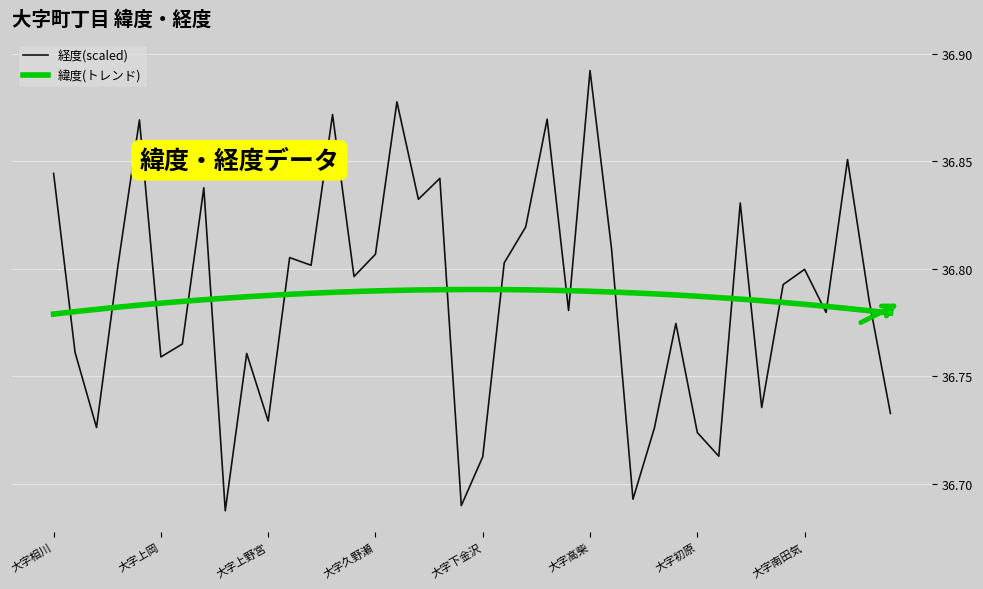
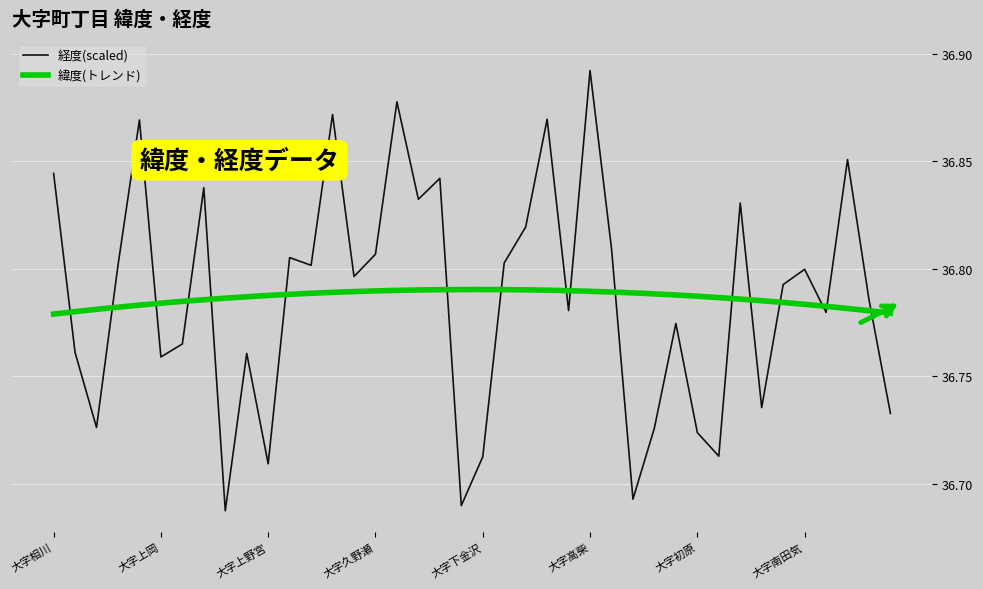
経度(scaled), 大字上野宮: 36.729 -> 36.709
